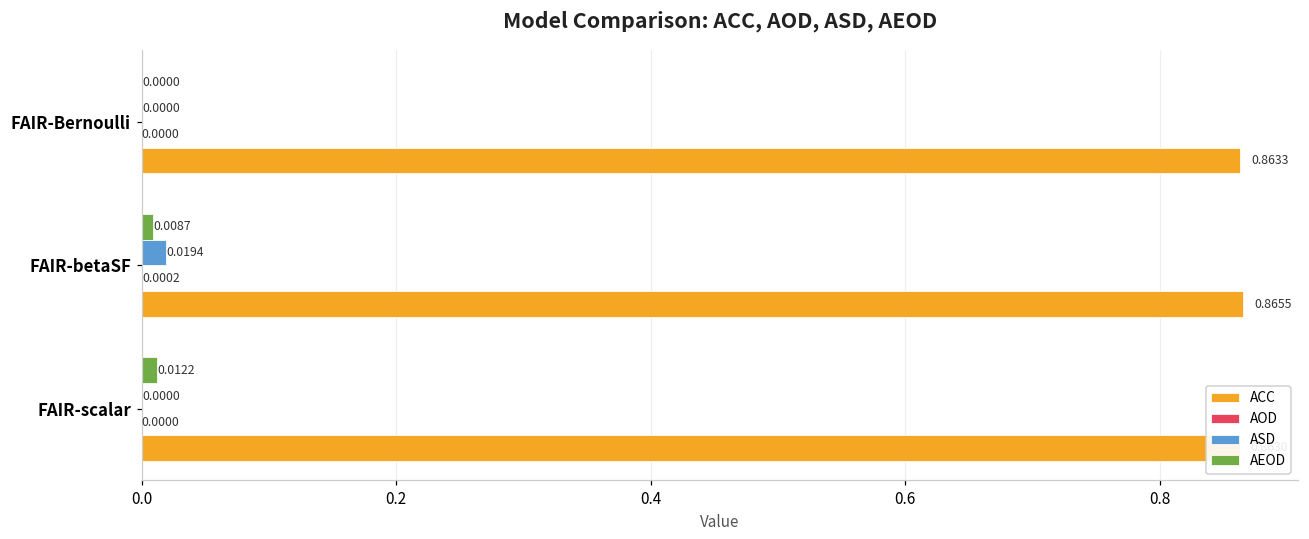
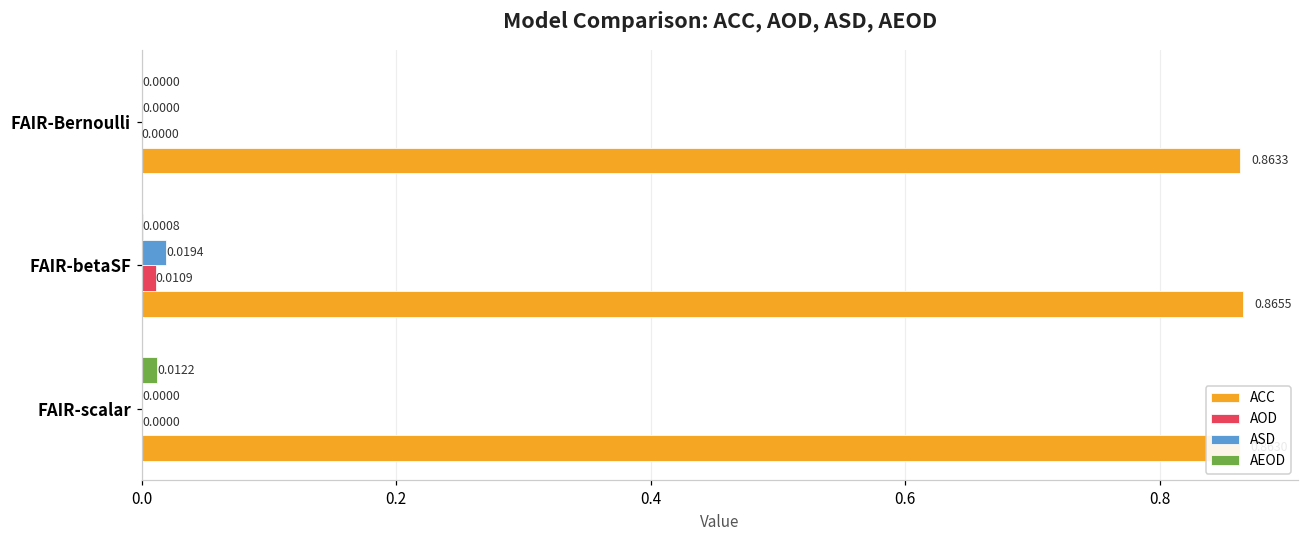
AEOD, FAIR-betaSF: 0.0087 -> 0.0008
AOD, FAIR-betaSF: 0.0002 -> 0.0109
